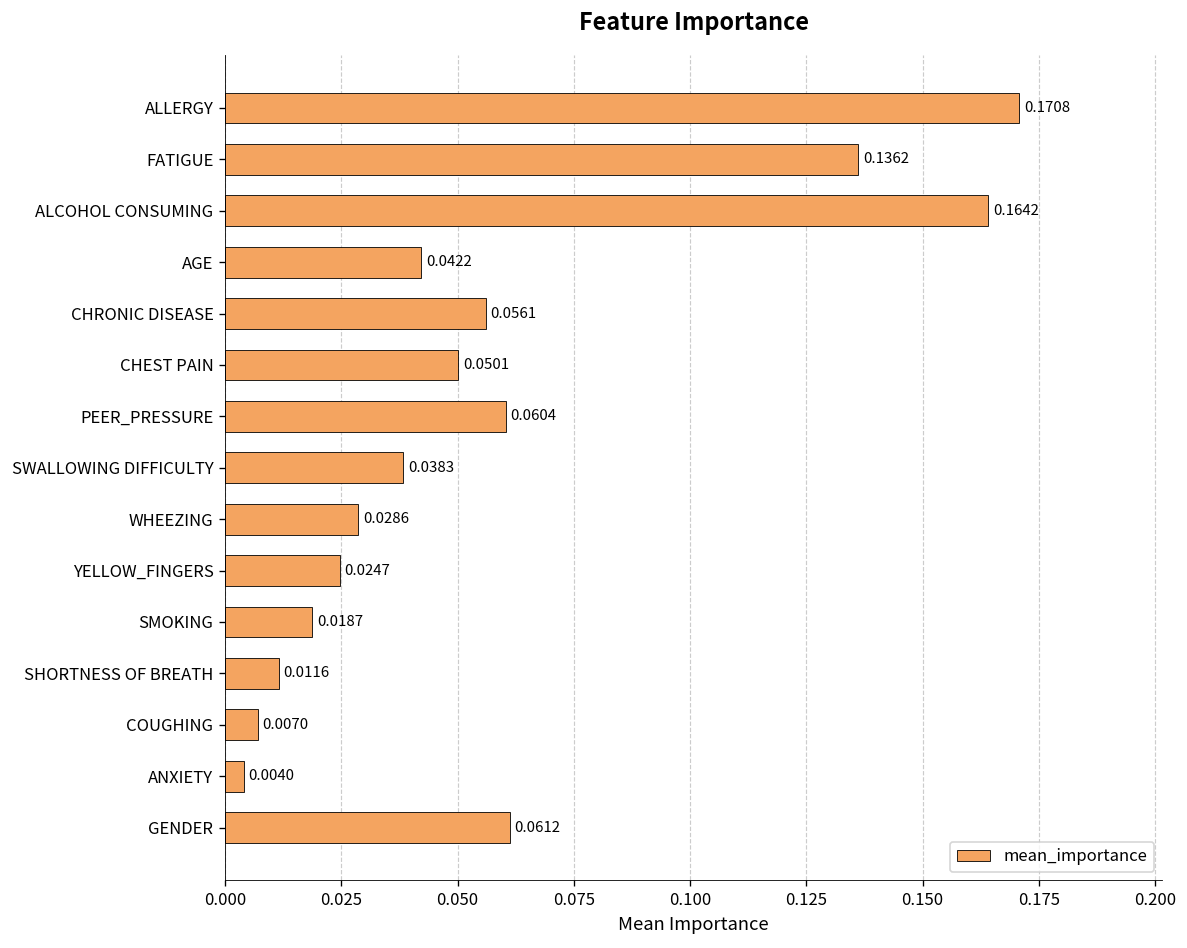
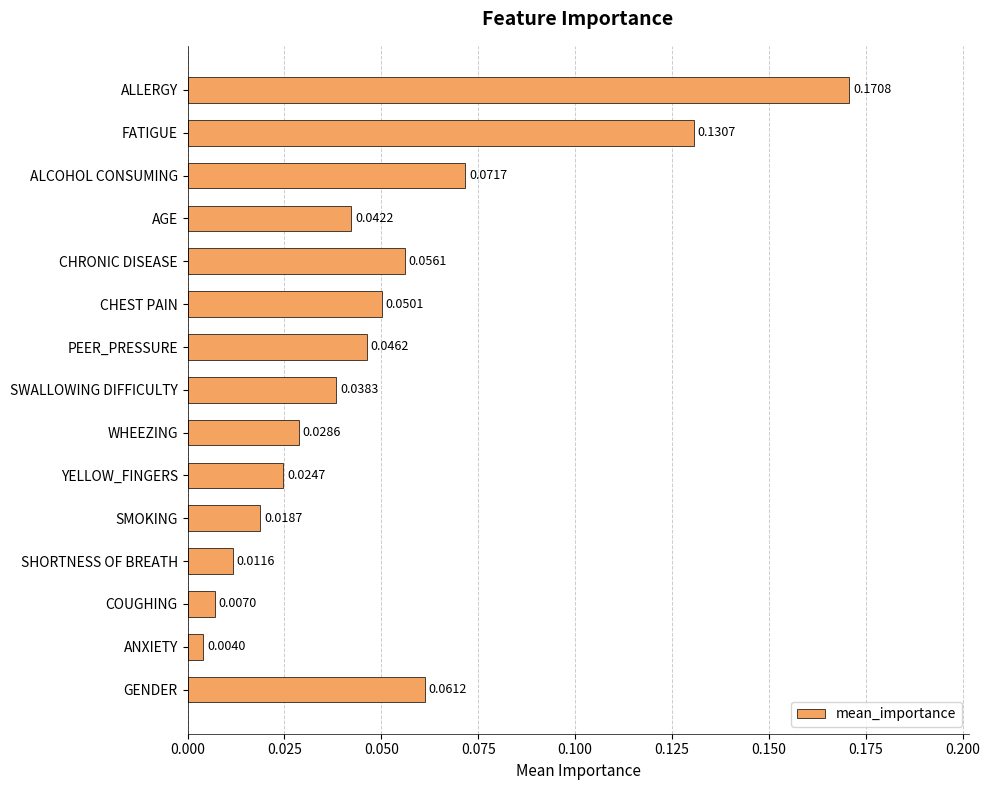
FATIGUE: 0.1362 -> 0.1307
ALCOHOL CONSUMING: 0.1642 -> 0.0717
PEER_PRESSURE: 0.0604 -> 0.0462
